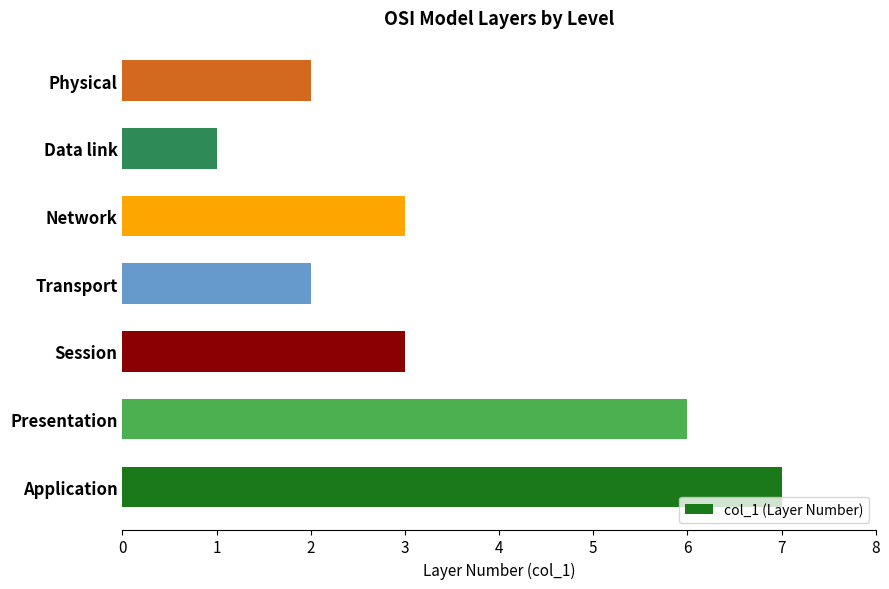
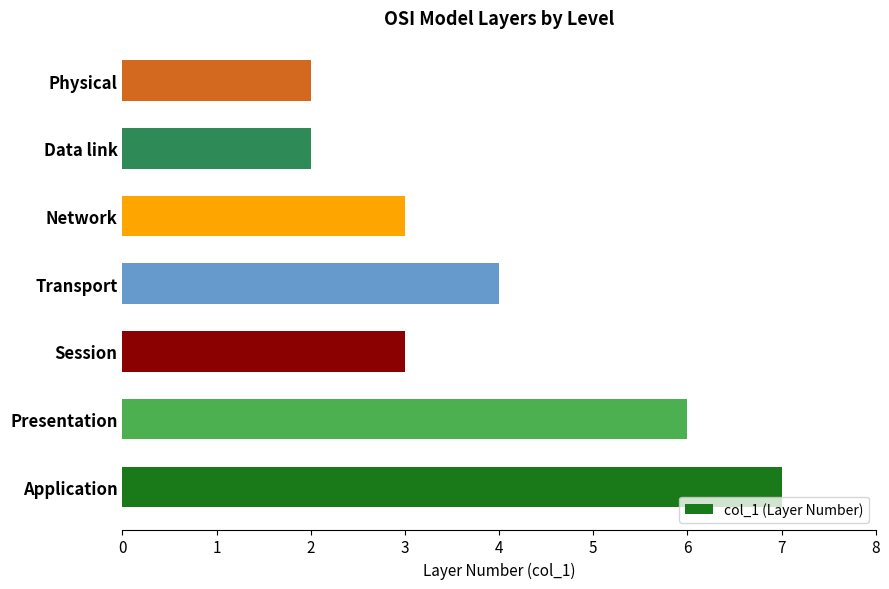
Data link: 1 -> 2
Transport: 2 -> 4
